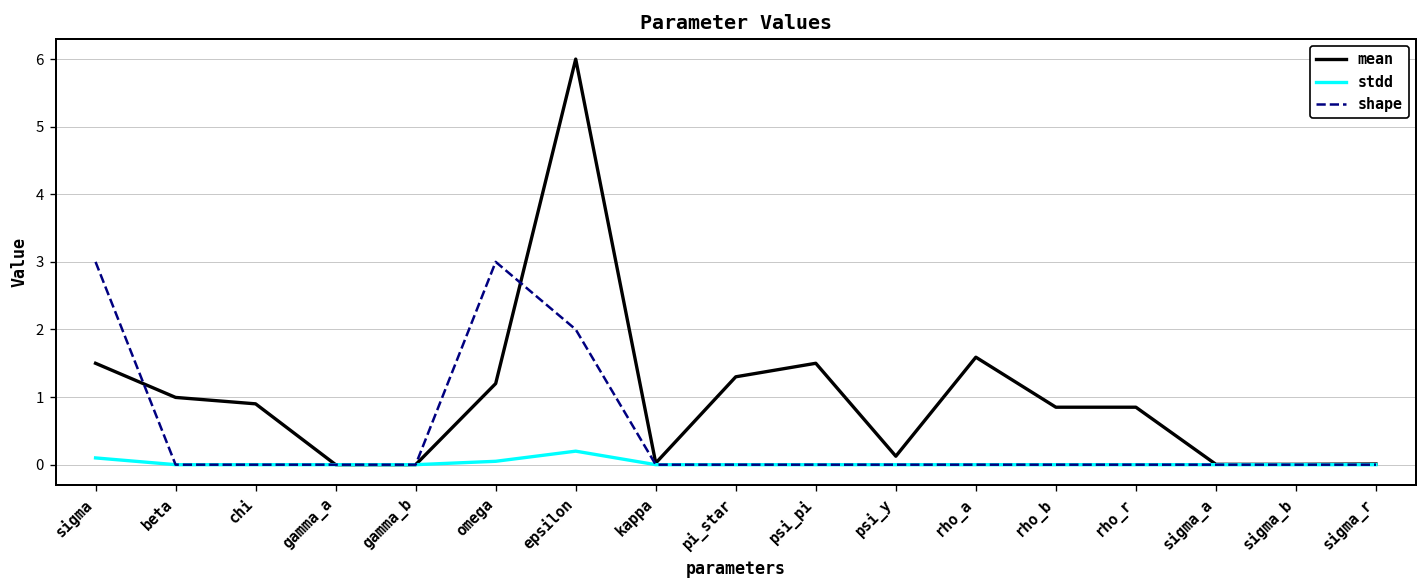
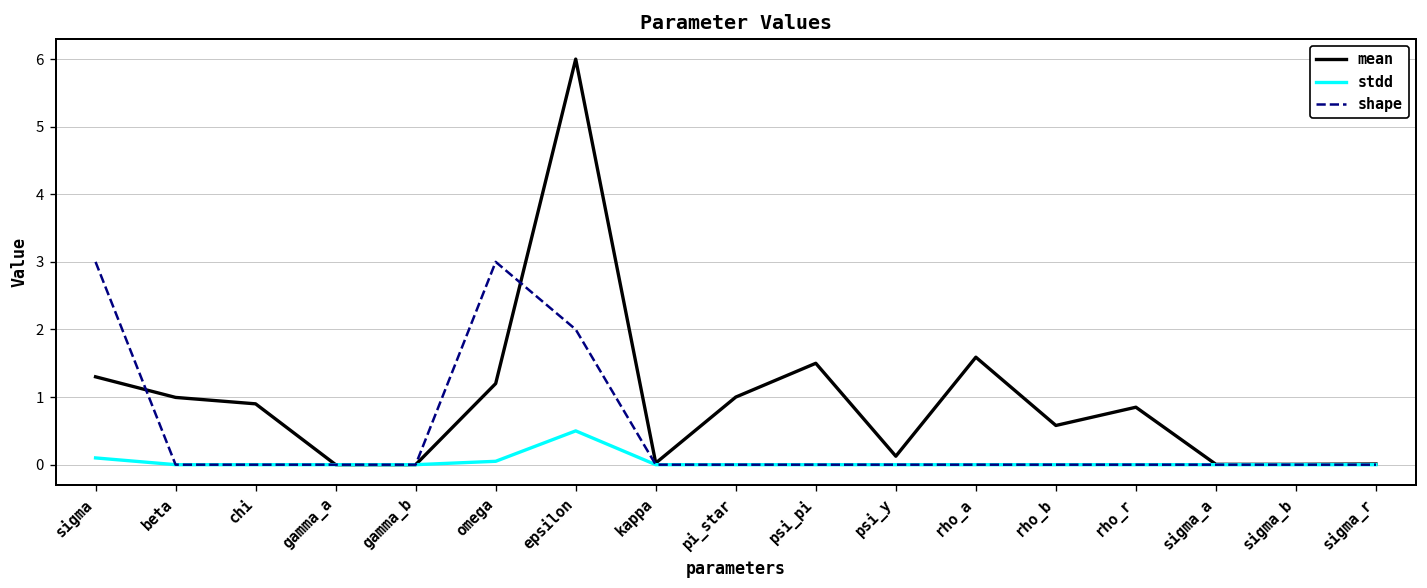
mean, sigma: 1.5 -> 1.3
stdd, epsilon: 0.2 -> 0.5
mean, pi_star: 1.3 -> 1.0
mean, rho_b: 0.9 -> 0.6
